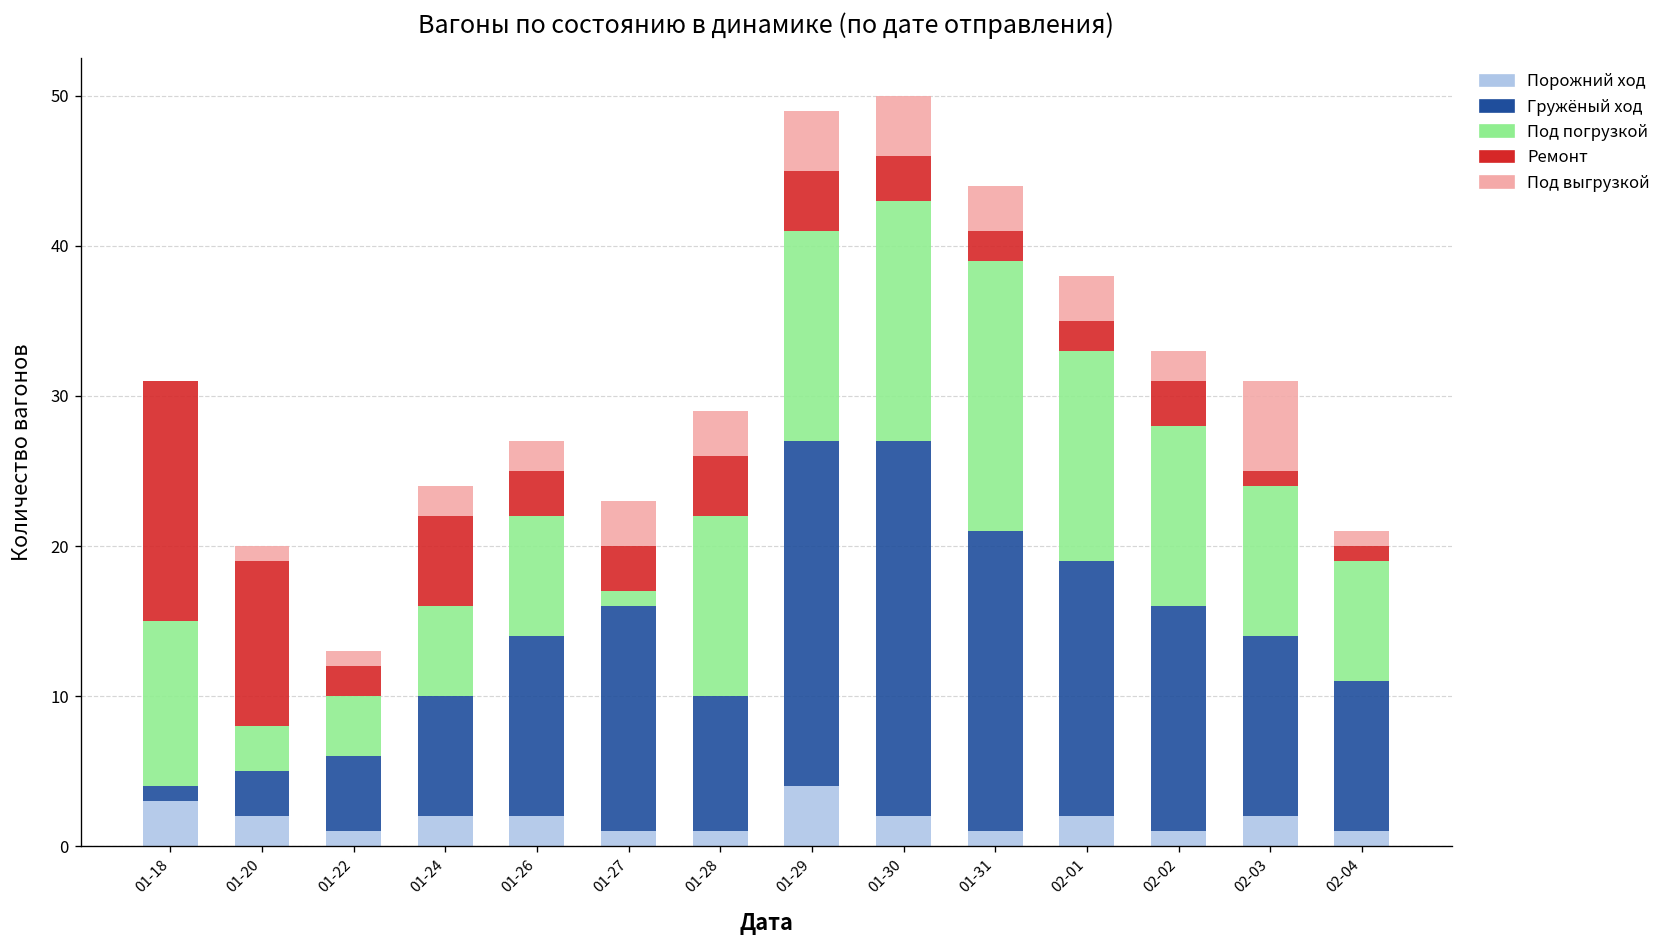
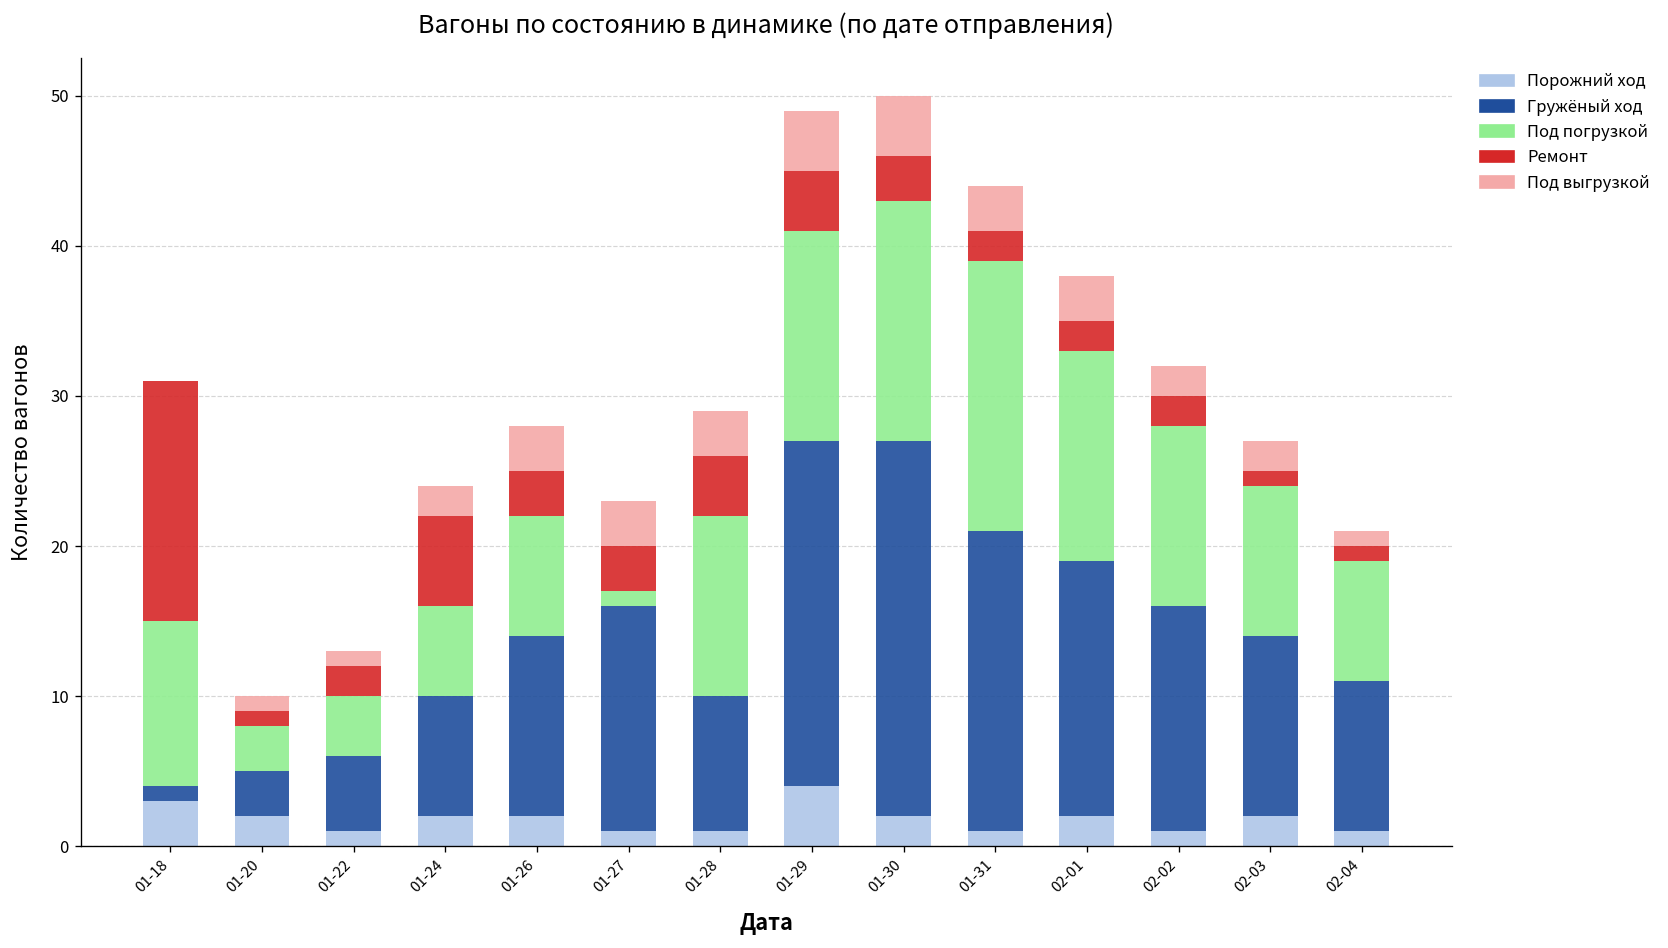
Ремонт, 01-20: 11 -> 1
Под выгрузкой, 01-26: 2 -> 3
Ремонт, 02-02: 3 -> 2
Под выгрузкой, 02-03: 6 -> 2
